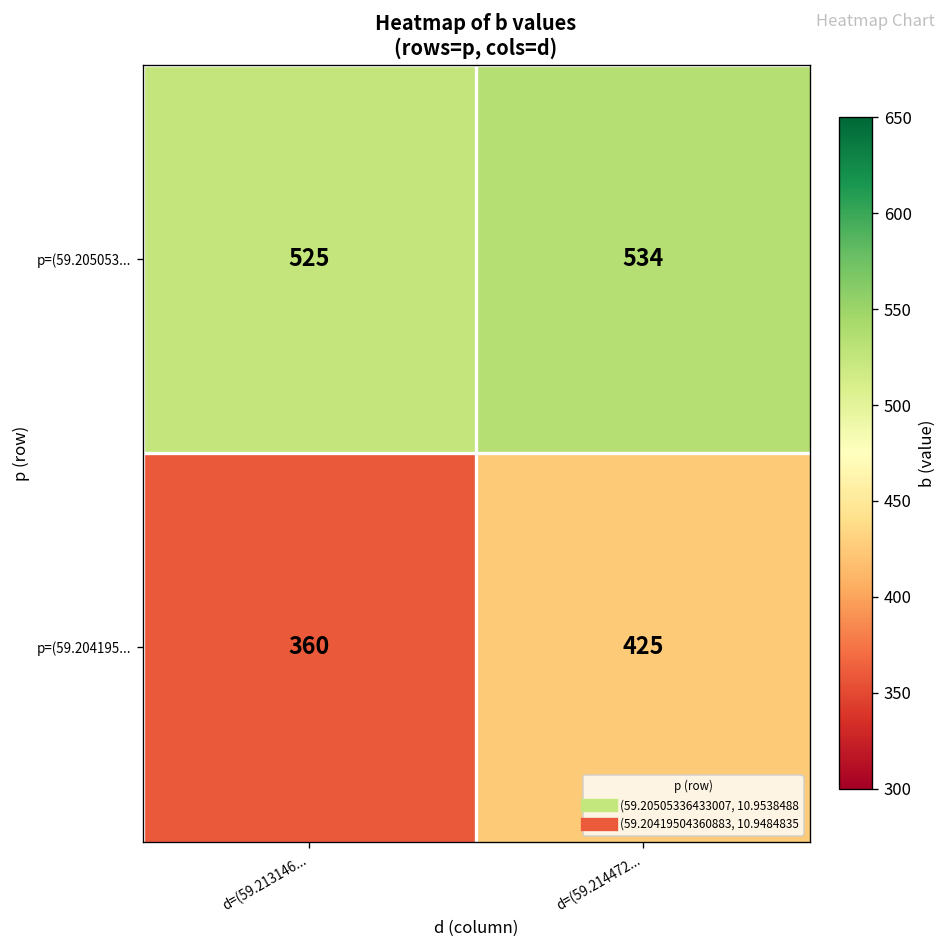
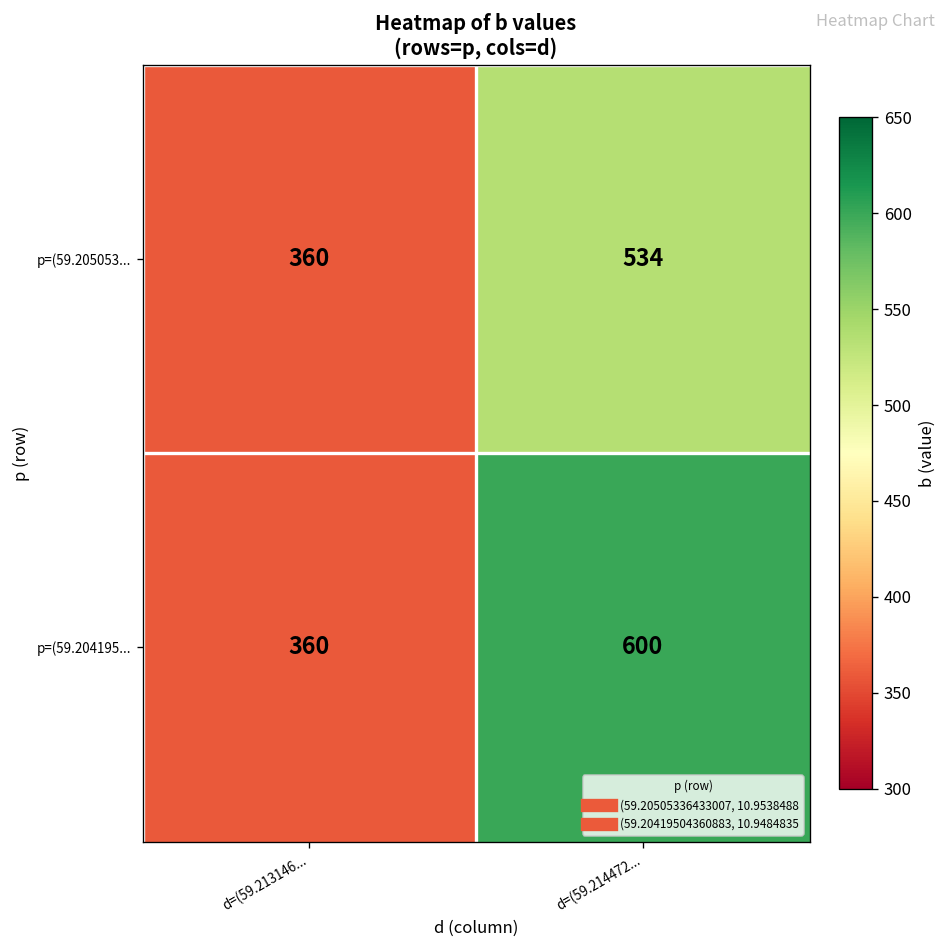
p=(59.205053..., d=(59.213146...: 525 -> 360
p=(59.204195..., d=(59.214472...: 425 -> 600
